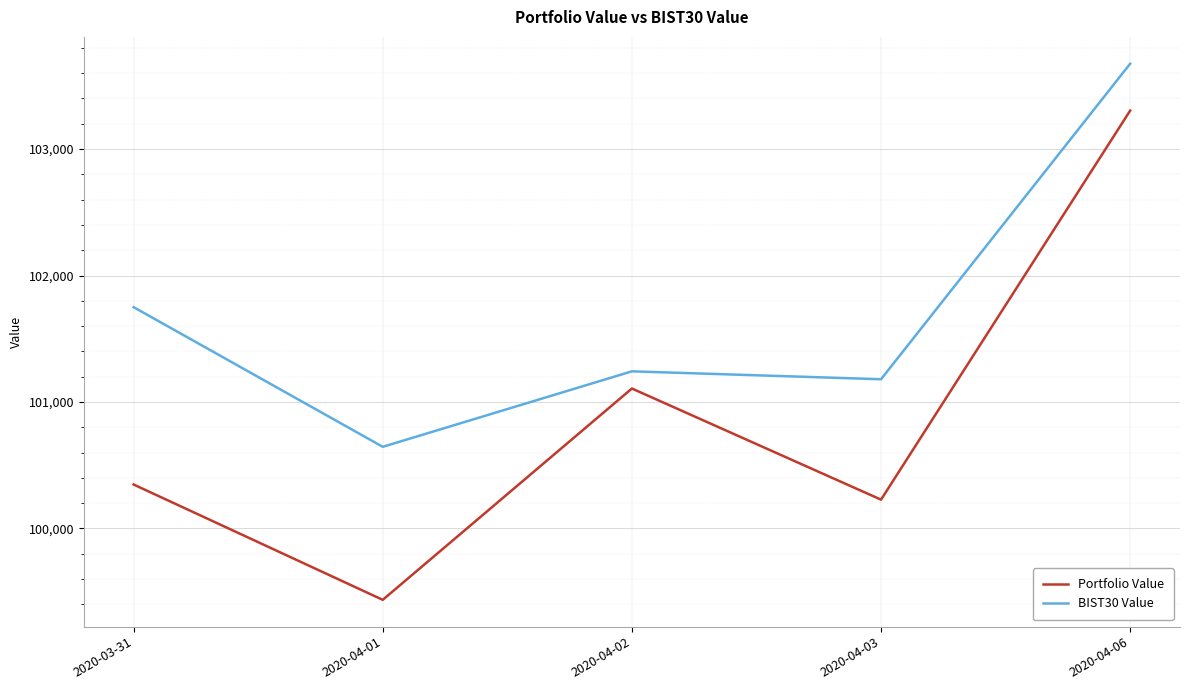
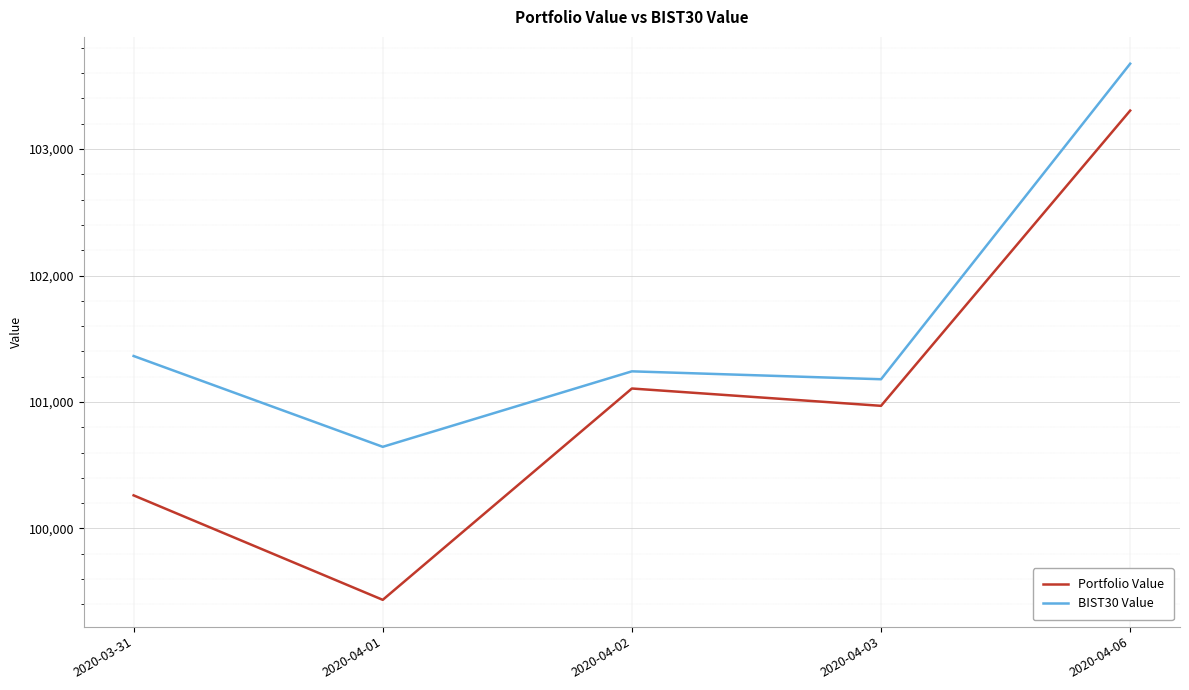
Portfolio Value, 2020-03-31: 100,350 -> 100,260
BIST30 Value, 2020-03-31: 101,750 -> 101,360
Portfolio Value, 2020-04-03: 100,230 -> 100,970
